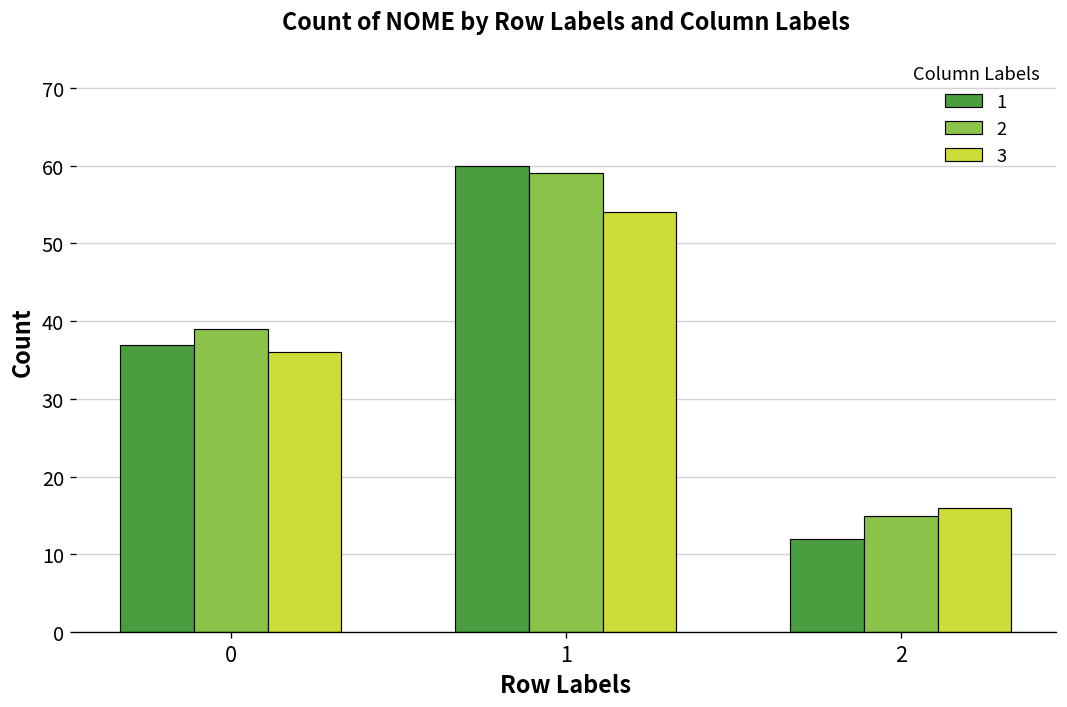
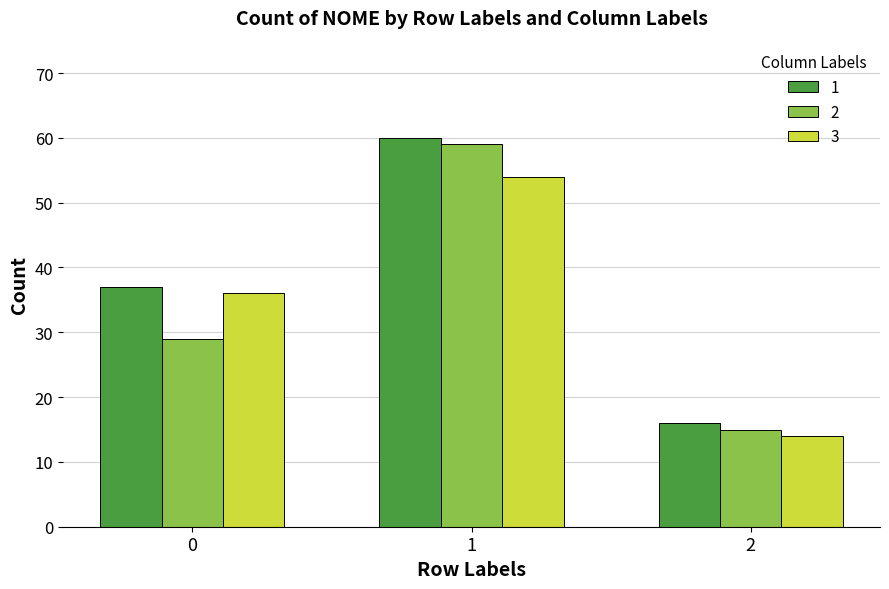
2, 0: 39 -> 29
1, 2: 12 -> 16
3, 2: 16 -> 14
